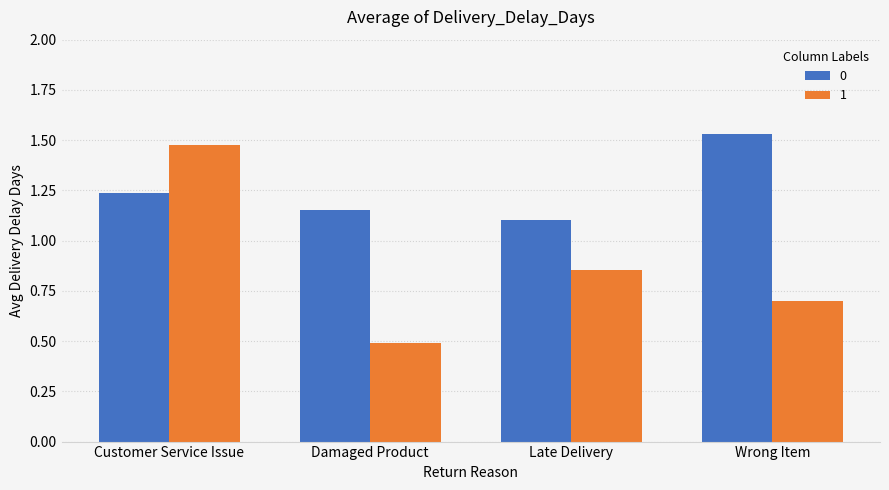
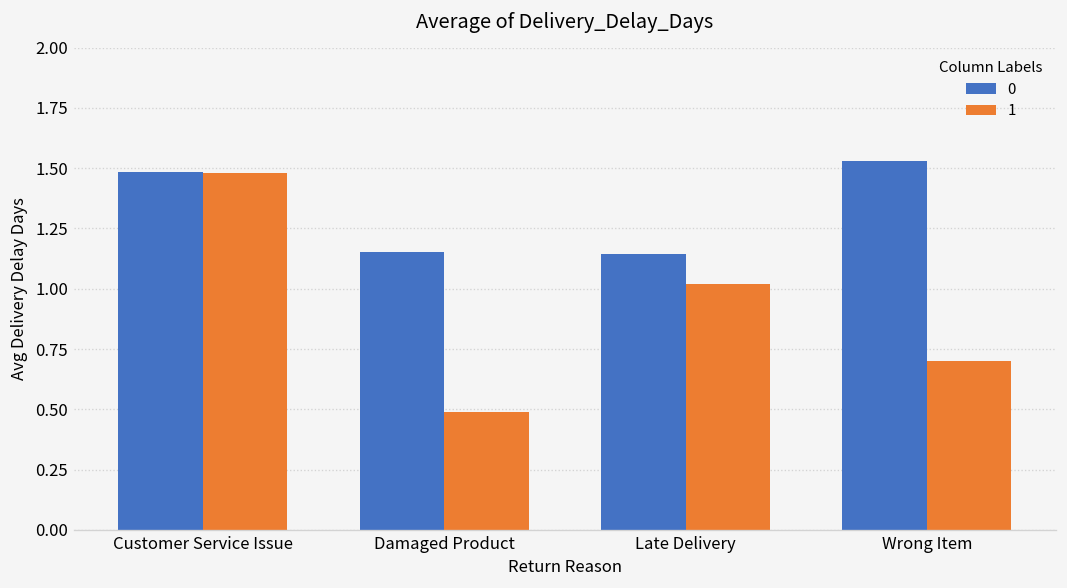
0, Customer Service Issue: 1.24 -> 1.49
0, Late Delivery: 1.10 -> 1.14
1, Late Delivery: 0.85 -> 1.02
